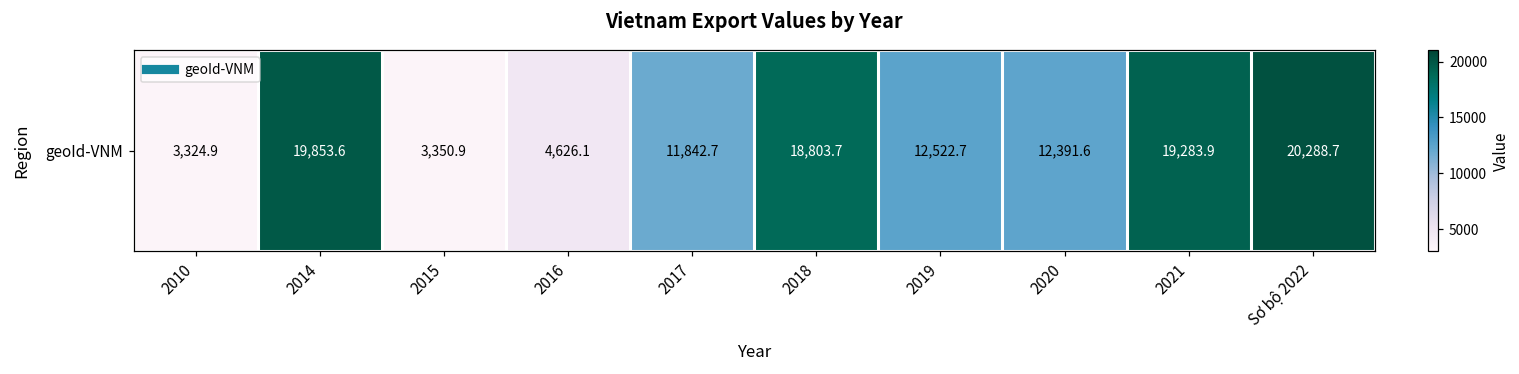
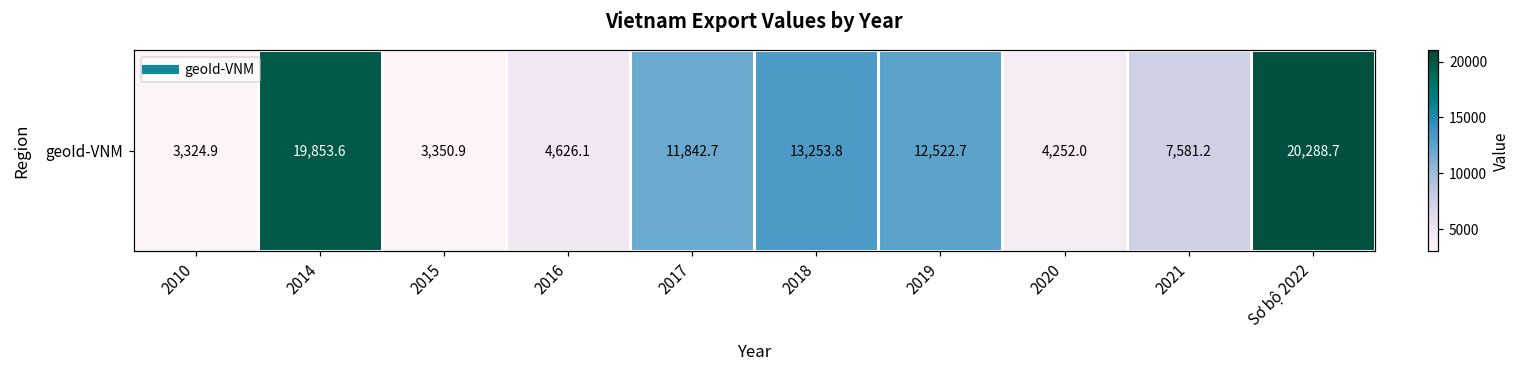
geoId-VNM, 2018: 18,803.7 -> 13,253.8
geoId-VNM, 2020: 12,391.6 -> 4,252.0
geoId-VNM, 2021: 19,283.9 -> 7,581.2
